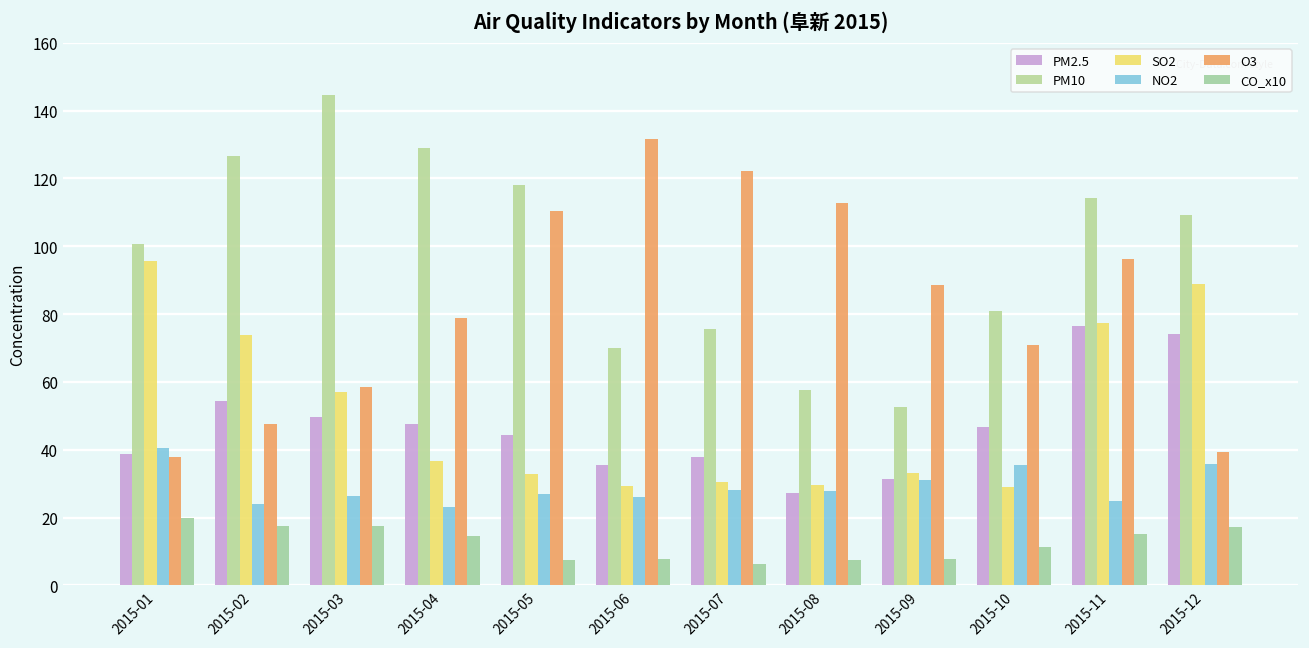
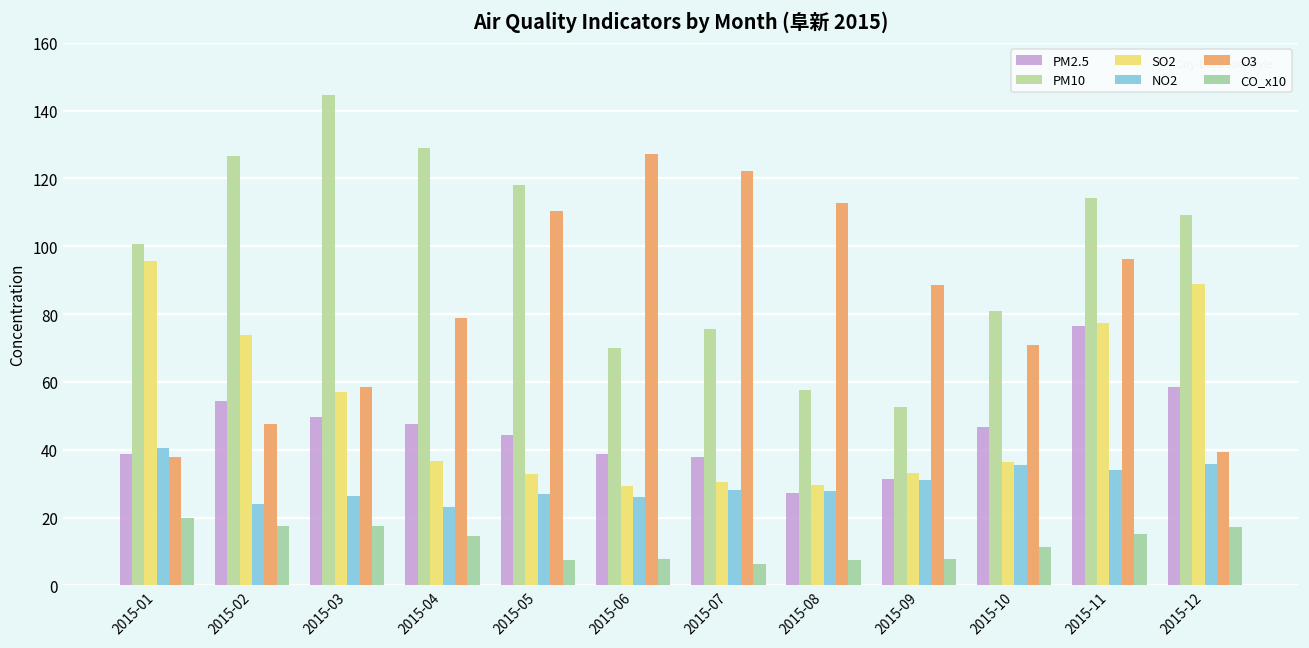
PM2.5, 2015-06: 36 -> 39
O3, 2015-06: 132 -> 127
SO2, 2015-10: 29 -> 36
NO2, 2015-11: 25 -> 34
PM2.5, 2015-12: 74 -> 58
